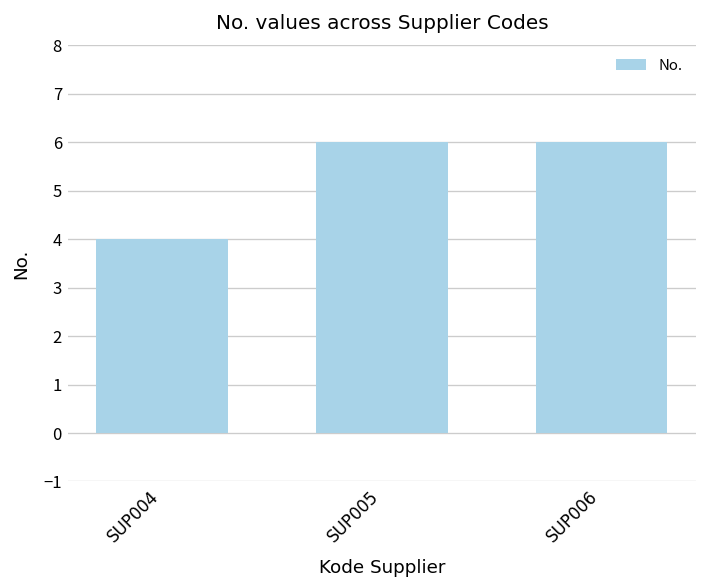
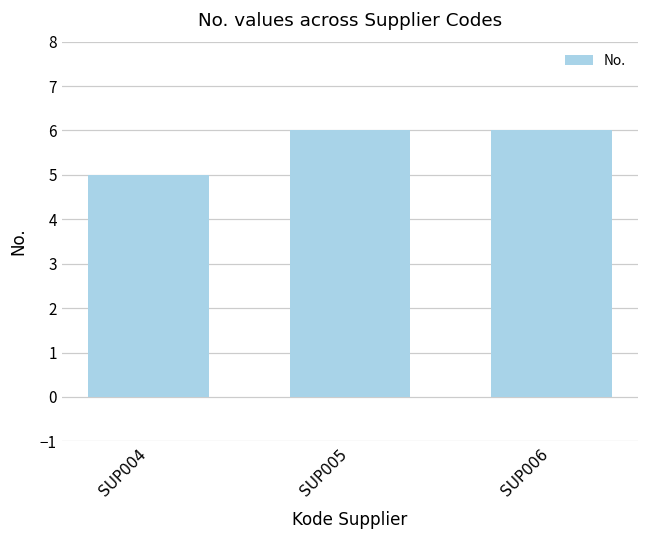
SUP004: 4 -> 5
